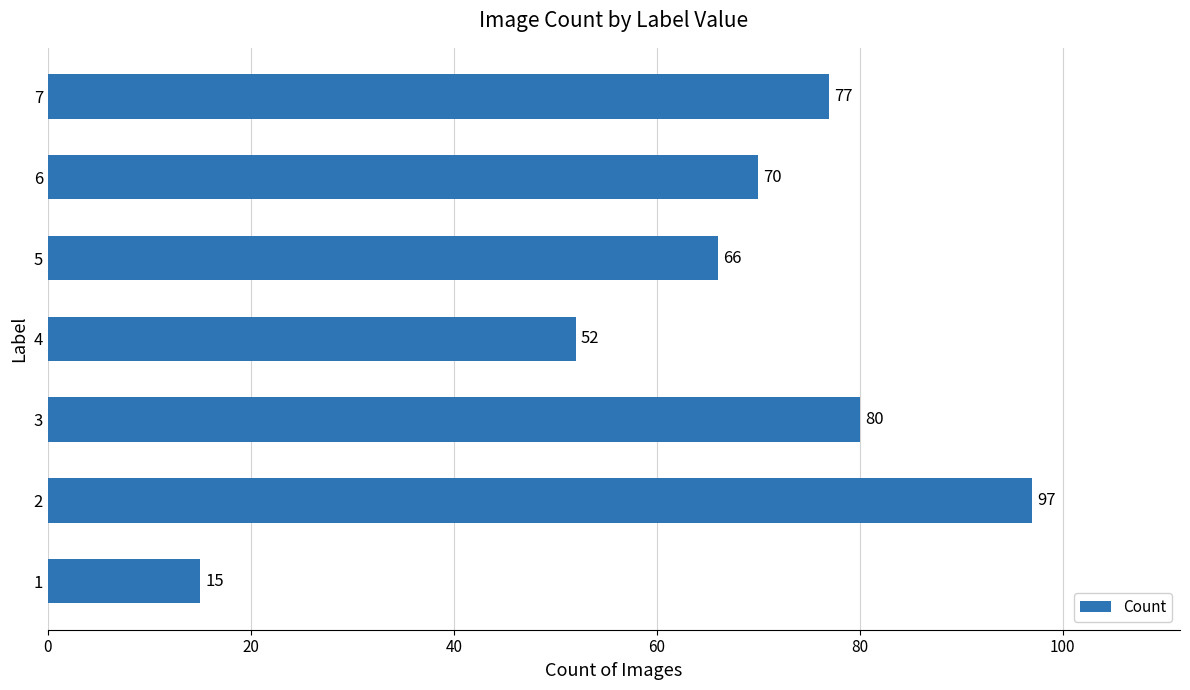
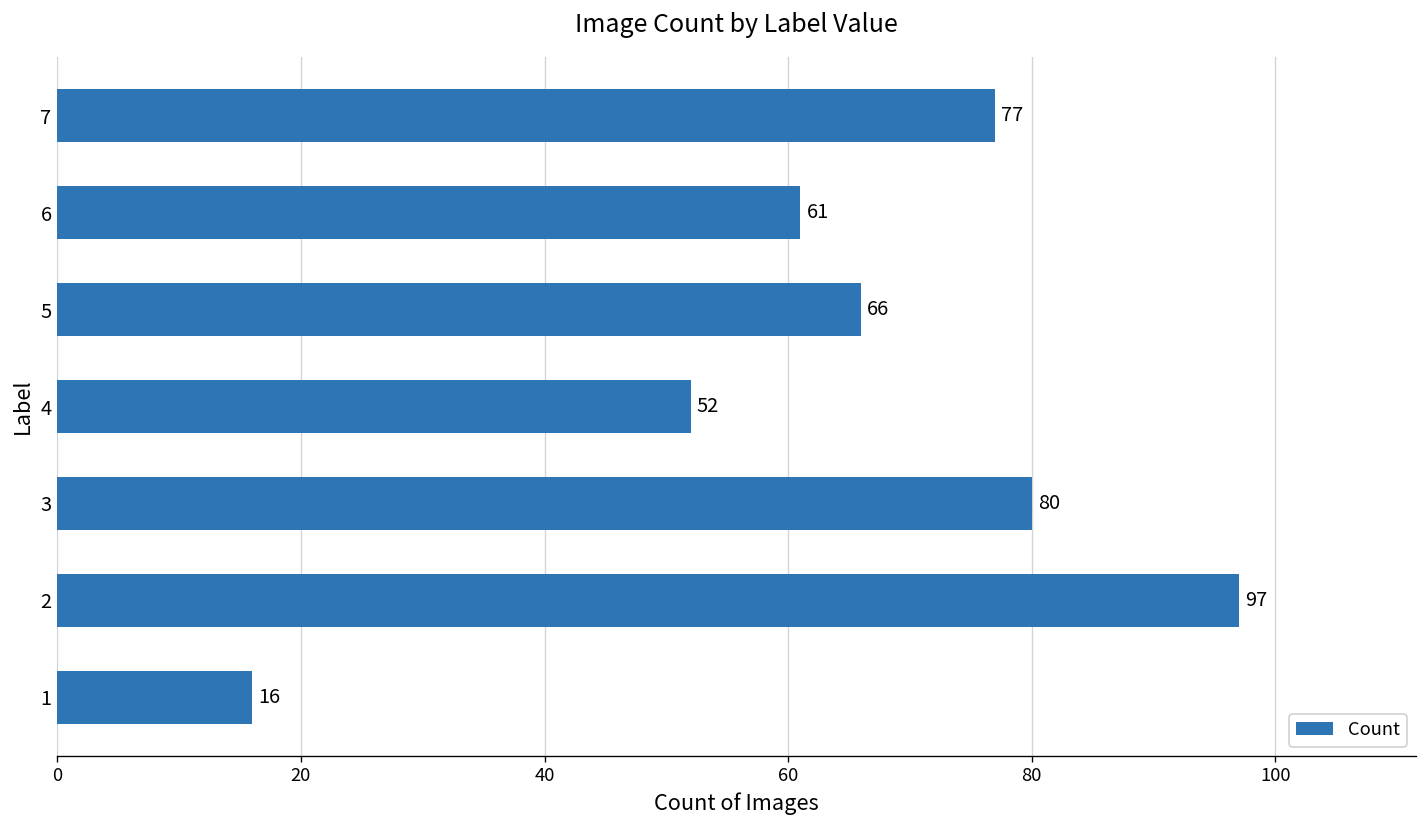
6: 70 -> 61
1: 15 -> 16
